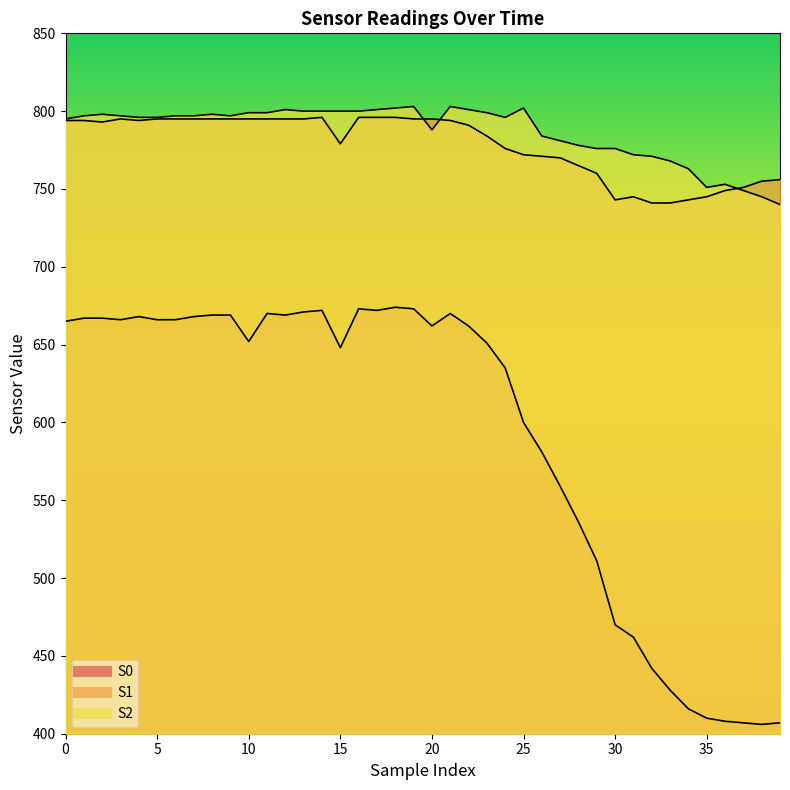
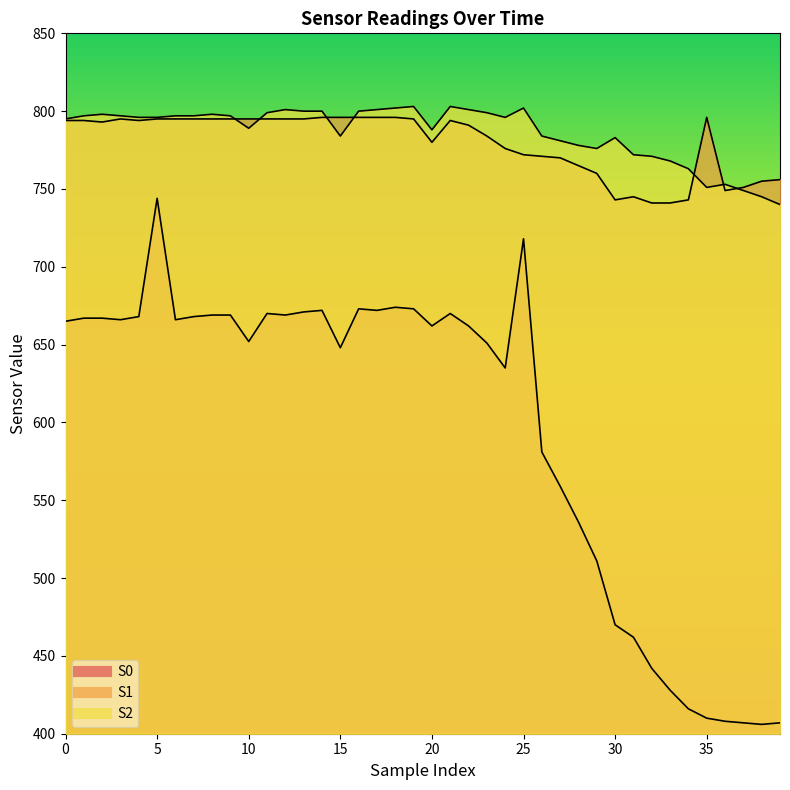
S0, 5: 666 -> 744
S2, 10: 799 -> 789
S1, 15: 779 -> 796
S2, 15: 800 -> 784
S1, 20: 795 -> 780
S0, 25: 600 -> 718
S2, 30: 776 -> 783
S1, 35: 745 -> 796
